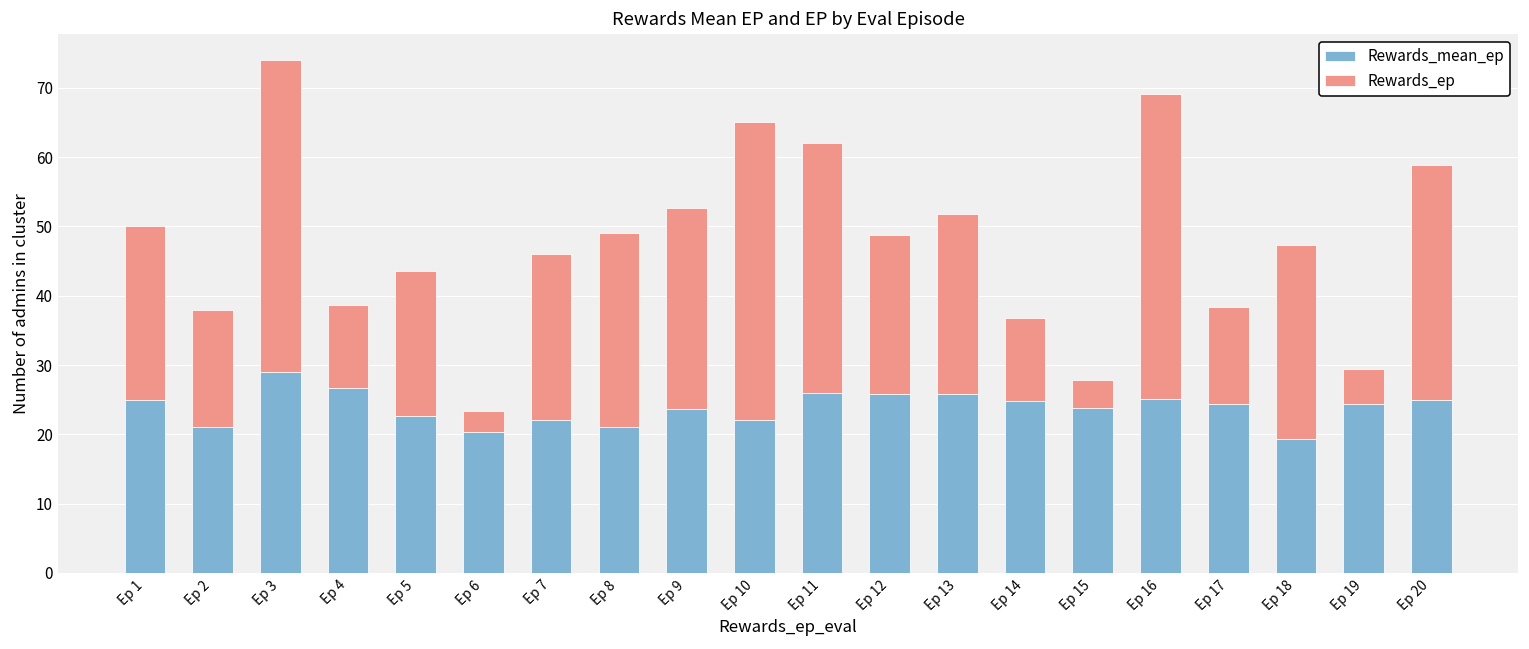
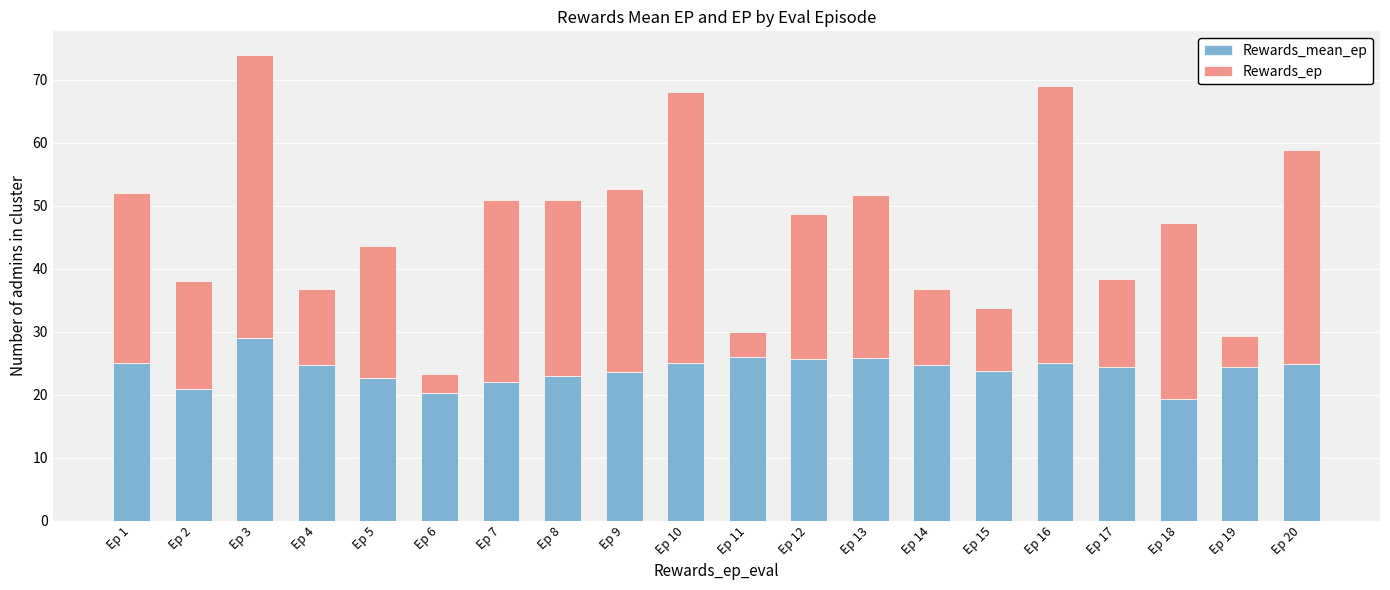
Rewards_ep, Ep 1: 25 -> 27
Rewards_mean_ep, Ep 4: 27 -> 25
Rewards_ep, Ep 7: 24 -> 29
Rewards_mean_ep, Ep 8: 21 -> 23
Rewards_mean_ep, Ep 10: 22 -> 25
Rewards_ep, Ep 11: 36 -> 4
Rewards_ep, Ep 15: 4 -> 10
